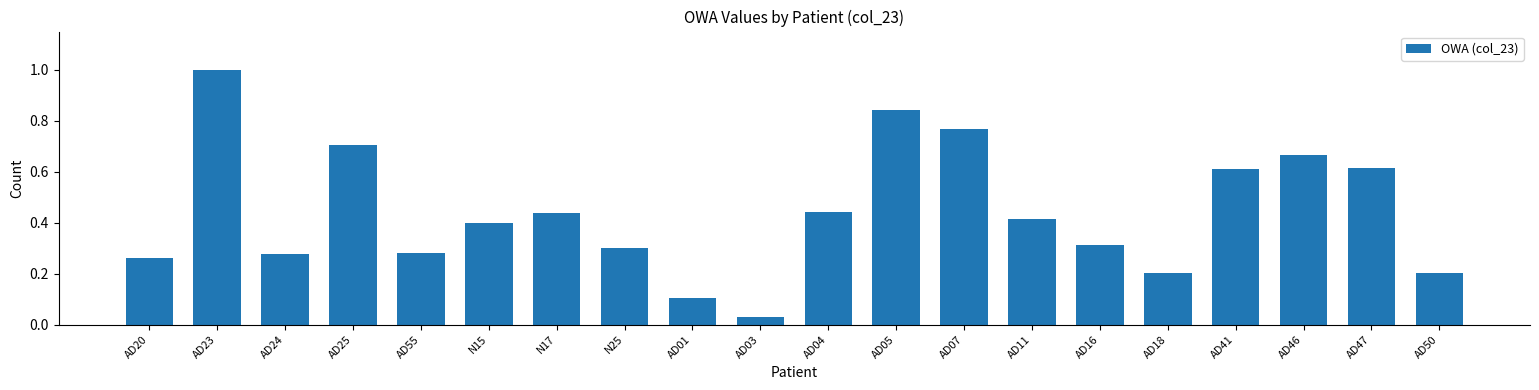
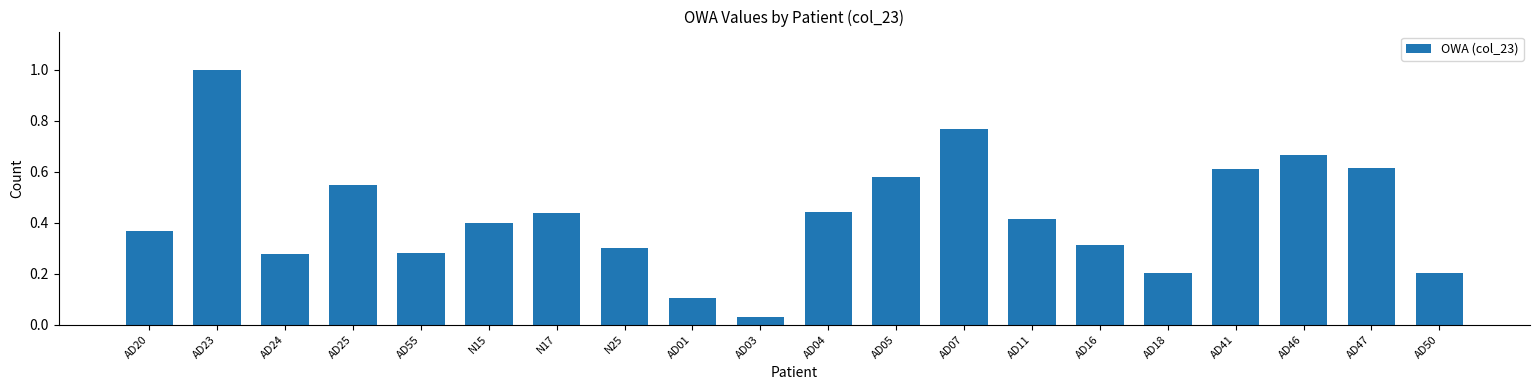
AD20: 0.26 -> 0.37
AD25: 0.70 -> 0.55
AD05: 0.84 -> 0.58
